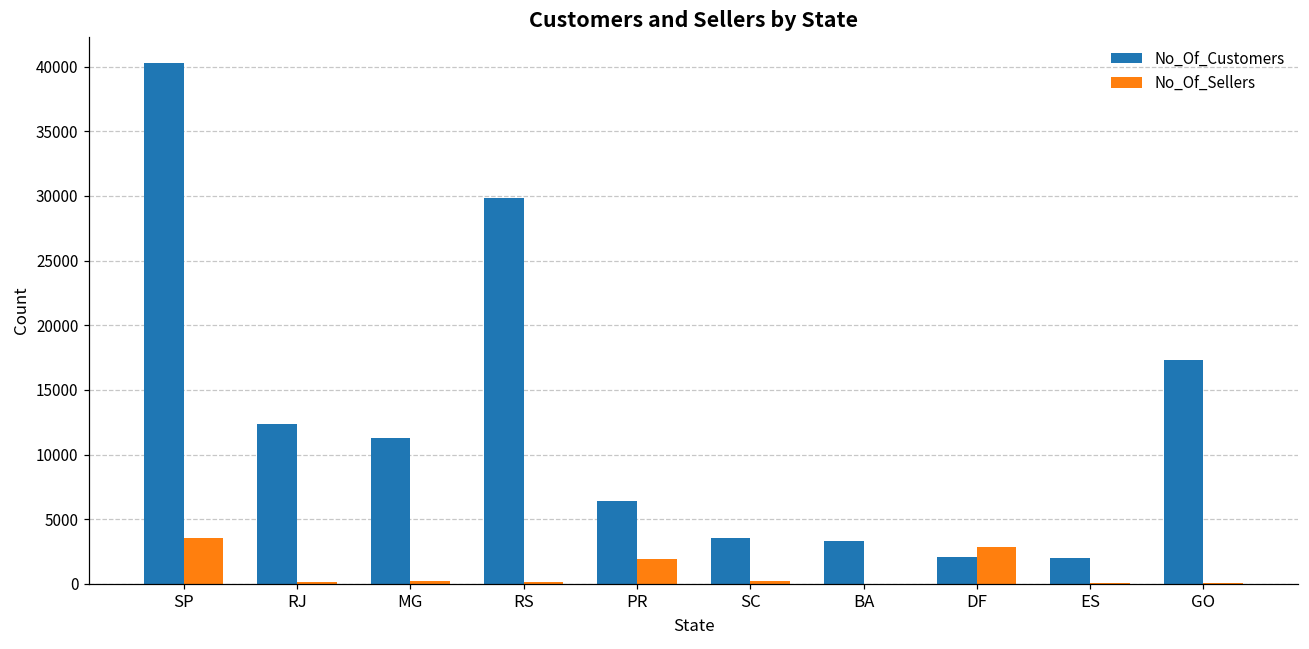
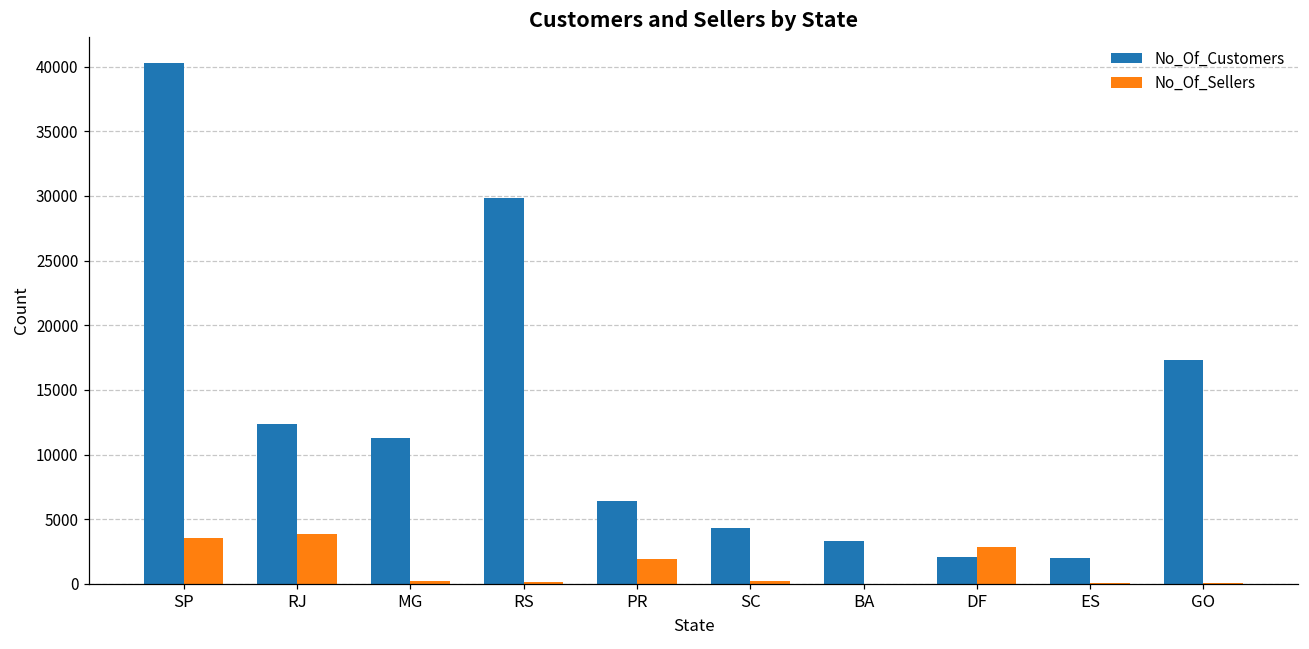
No_Of_Sellers, RJ: 200 -> 3800
No_Of_Customers, SC: 3500 -> 4300
